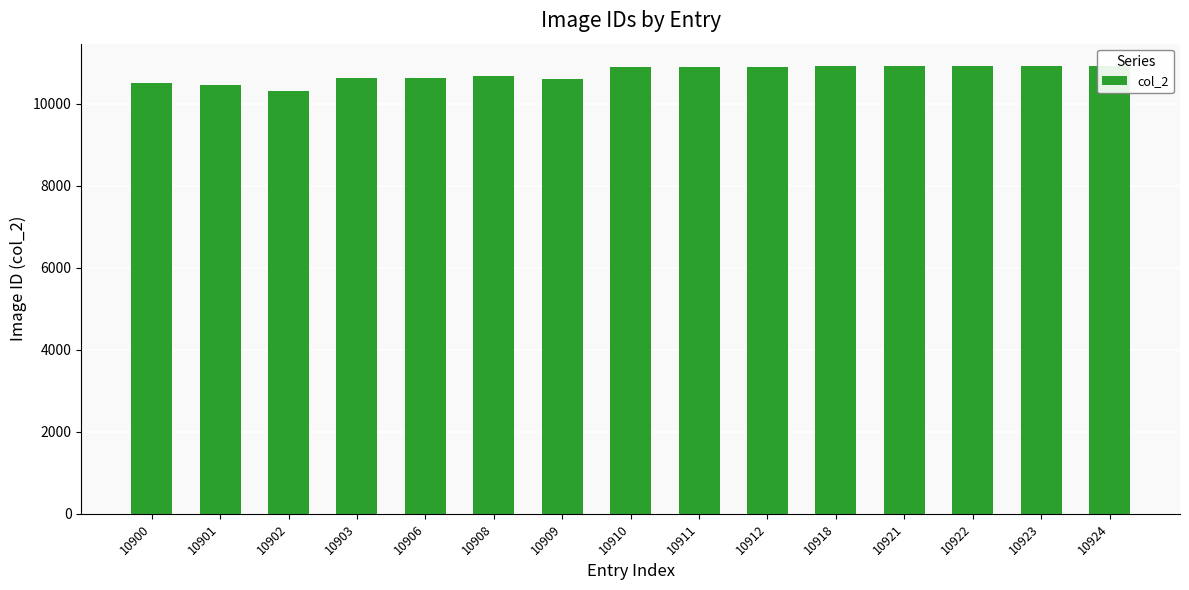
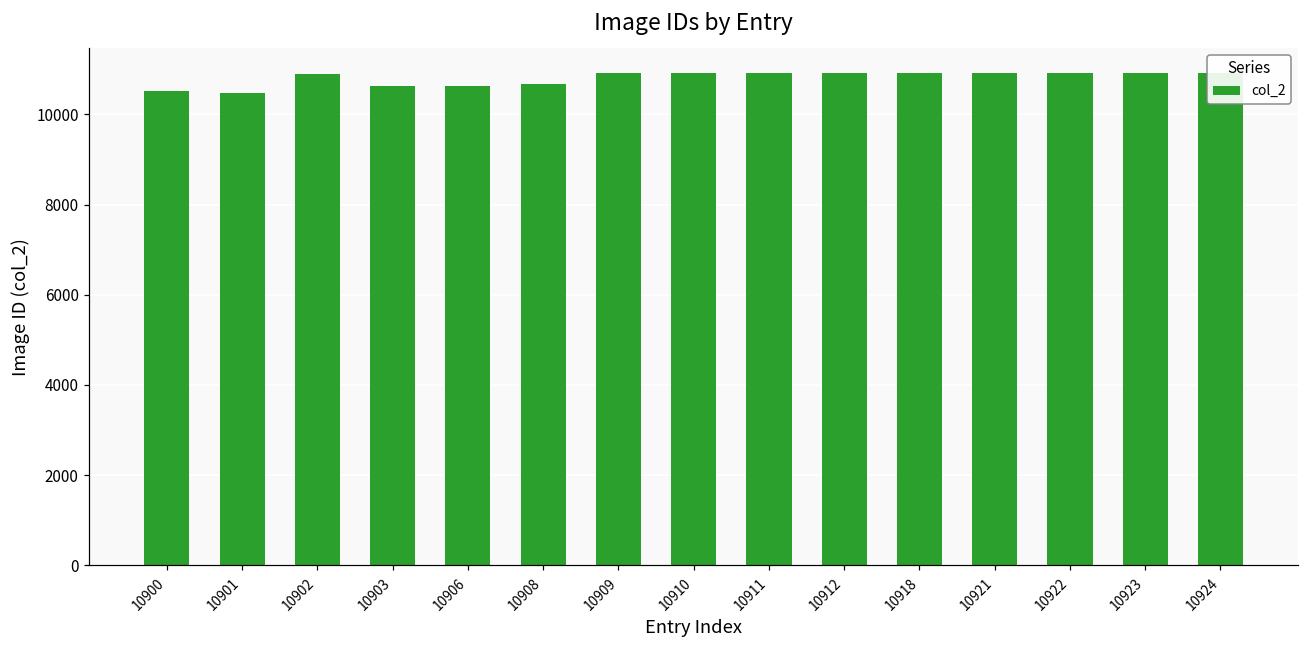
10902: 10300 -> 10900
10909: 10600 -> 10900
